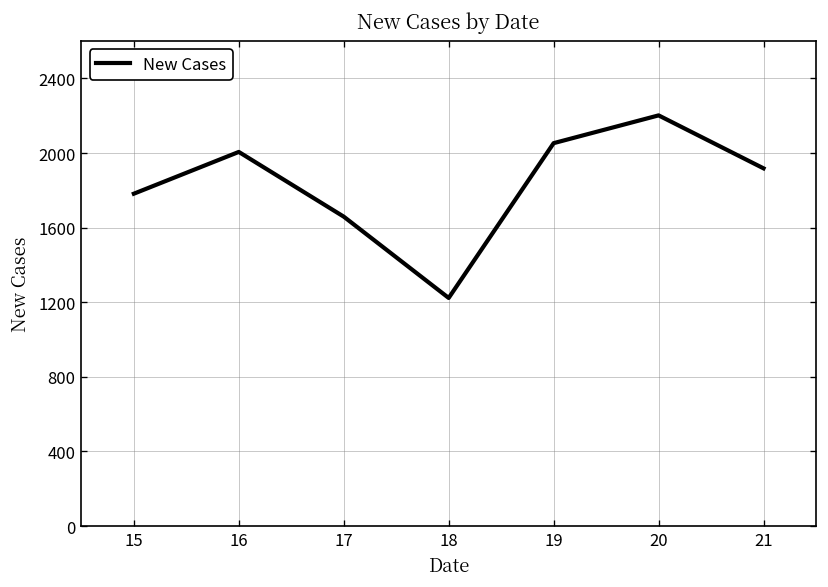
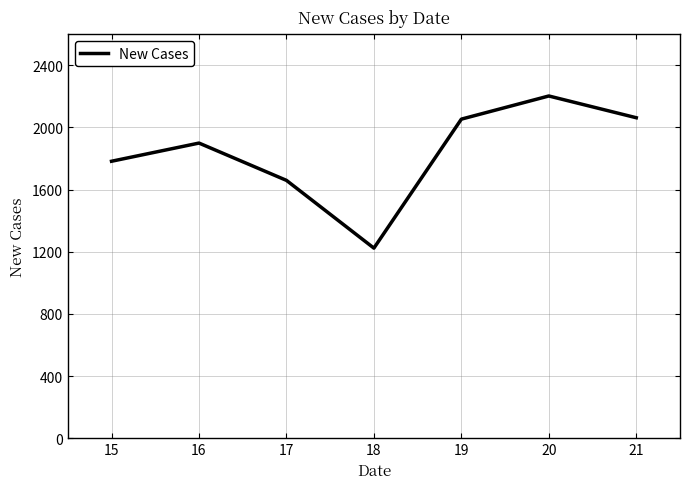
16: 2010 -> 1900
21: 1920 -> 2060
